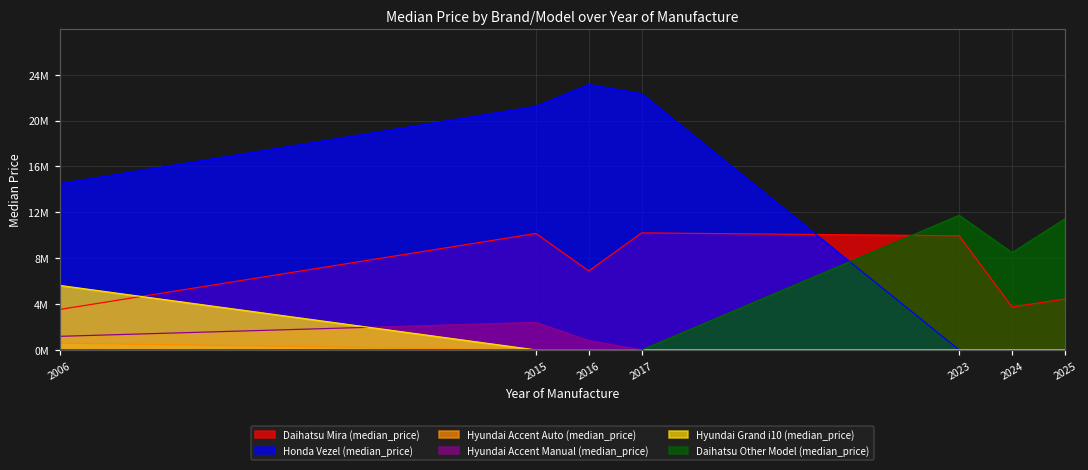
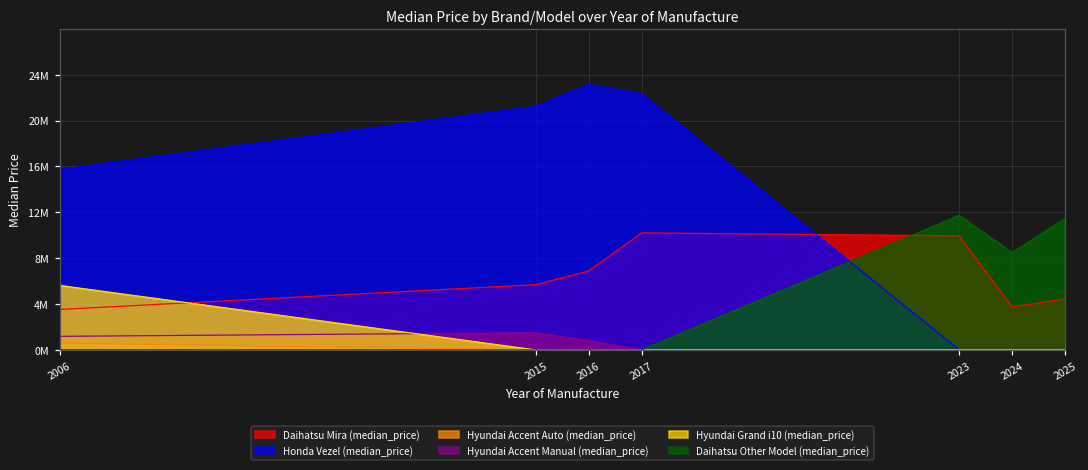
Honda Vezel (median_price), 2006: 14500000 -> 15700000
Daihatsu Mira (median_price), 2015: 10200000 -> 5700000
Hyundai Accent Manual (median_price), 2015: 2400000 -> 1500000
